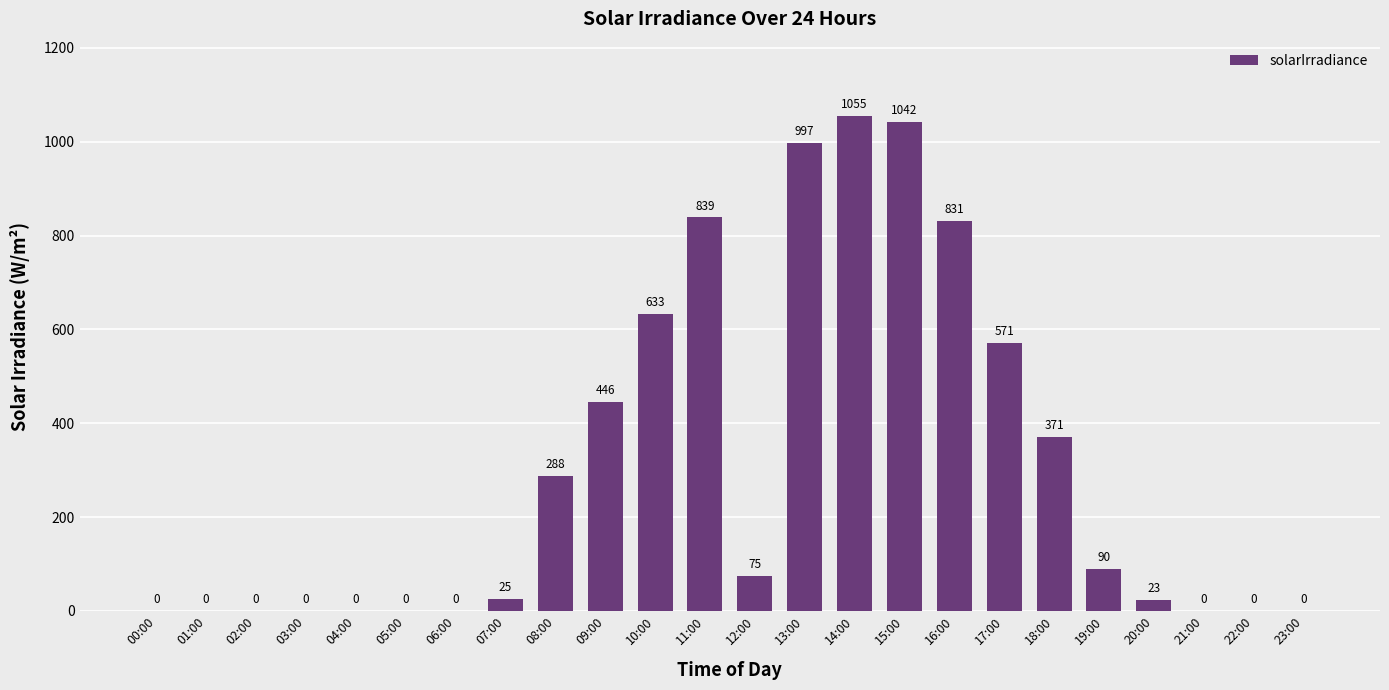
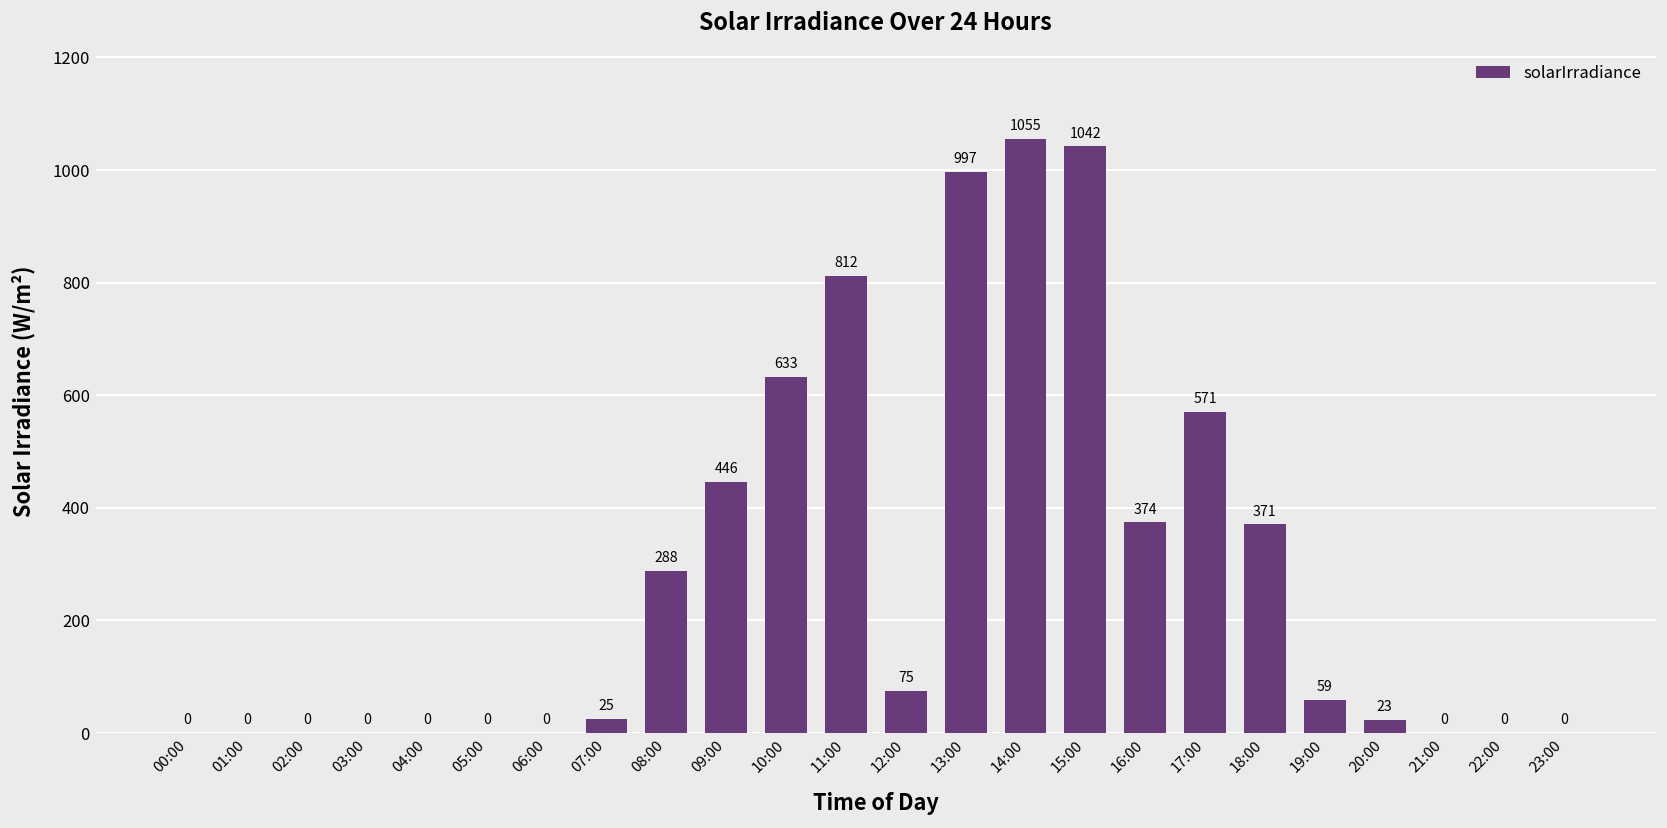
11:00: 839 -> 812
16:00: 831 -> 374
19:00: 90 -> 59
